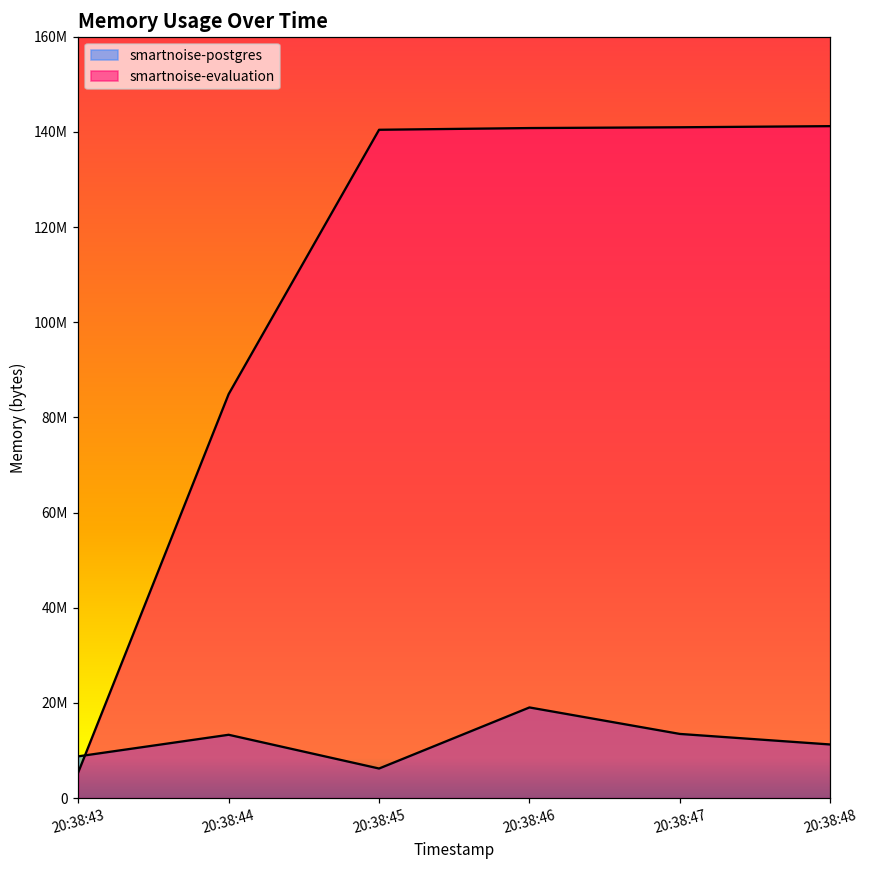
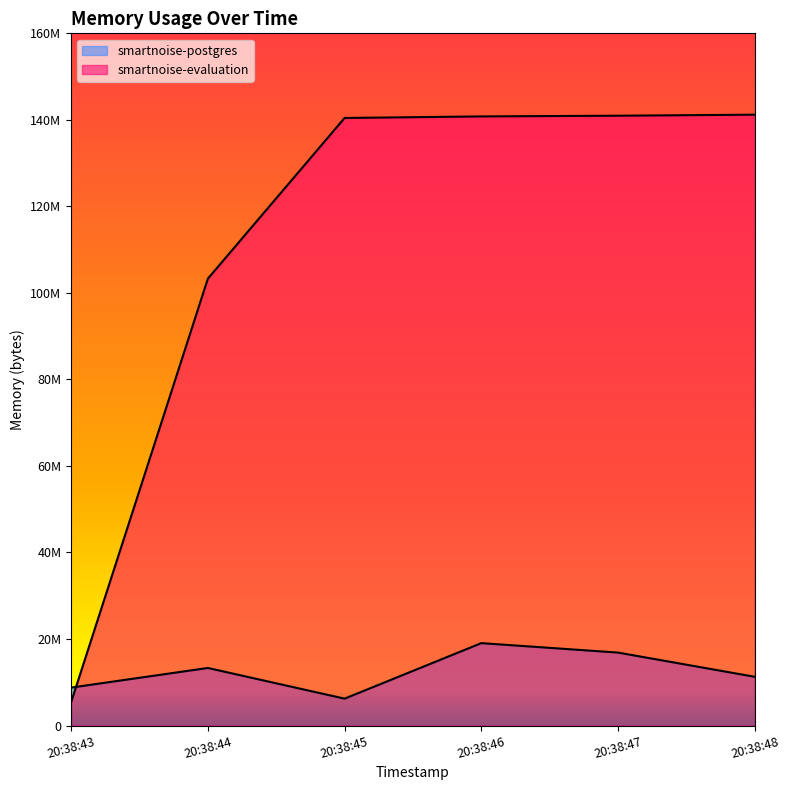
smartnoise-evaluation, 20:38:44: 85000000 -> 103000000
smartnoise-postgres, 20:38:47: 13000000 -> 17000000
